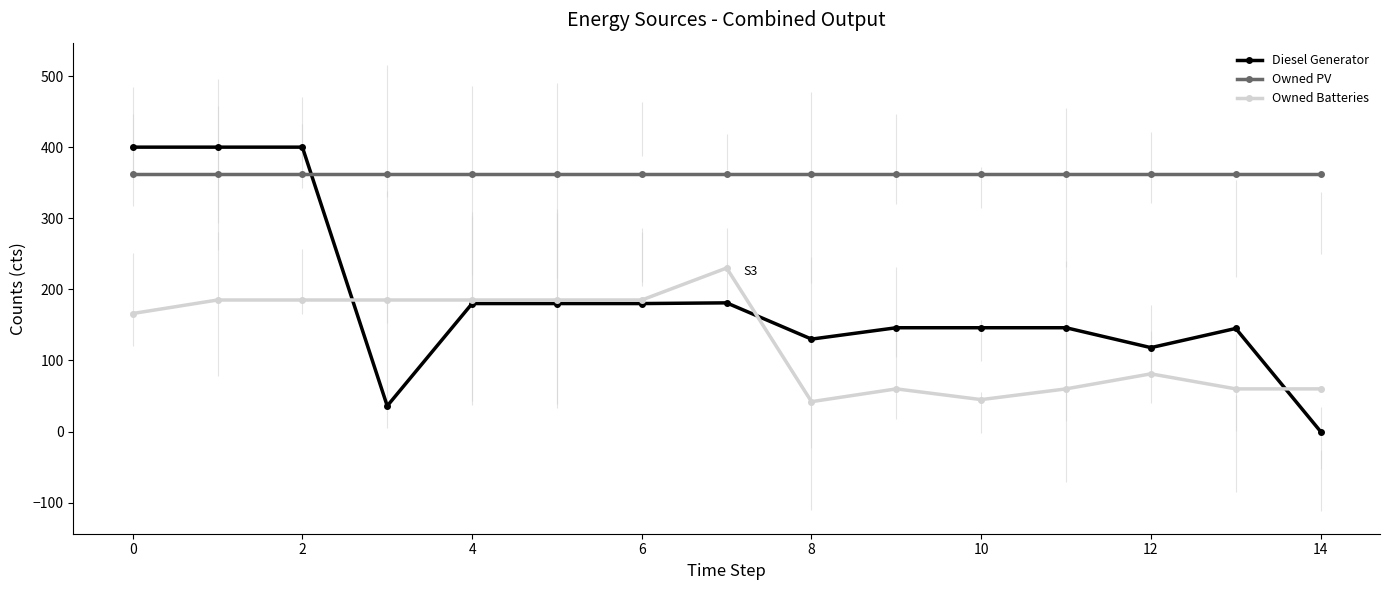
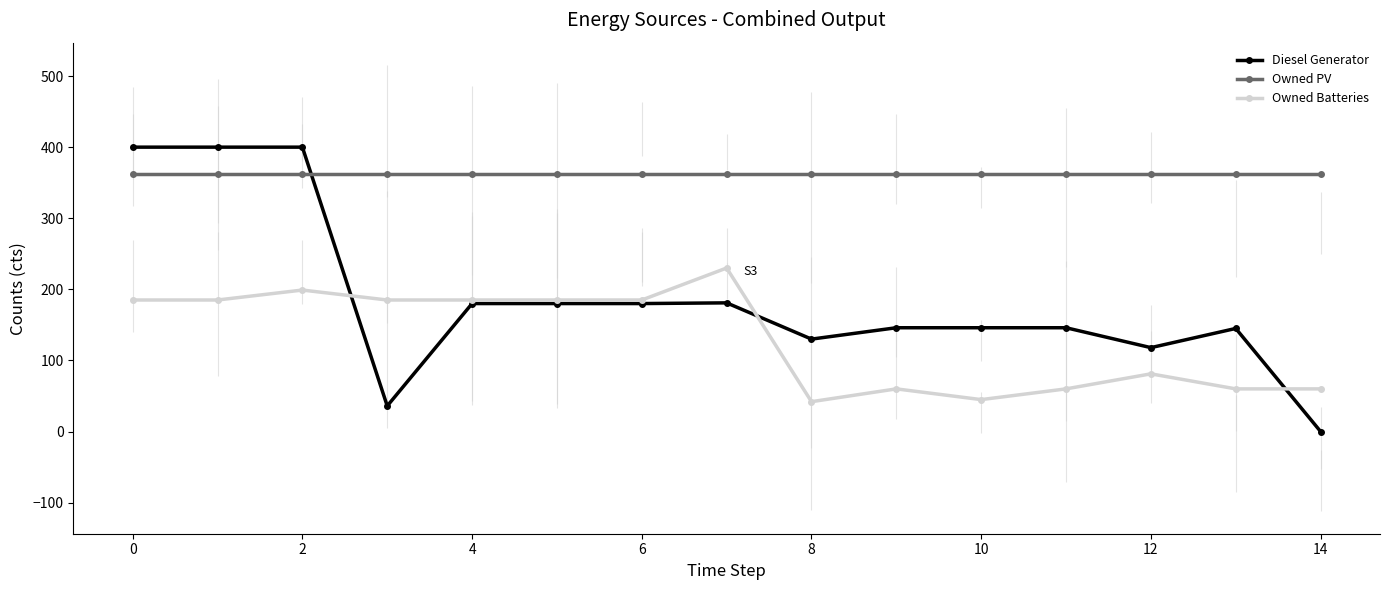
Owned Batteries, 0: 170 -> 190
Owned Batteries, 2: 190 -> 200
